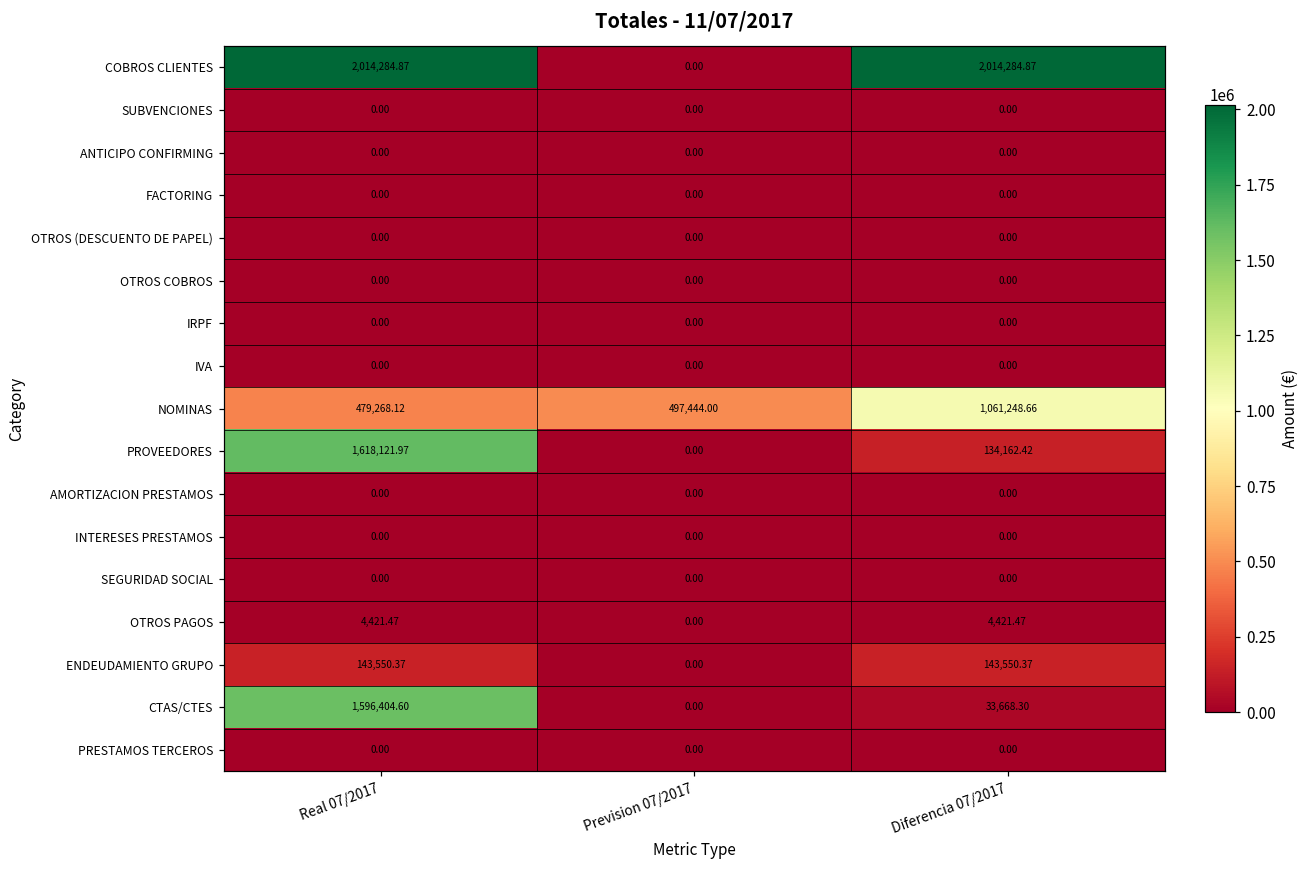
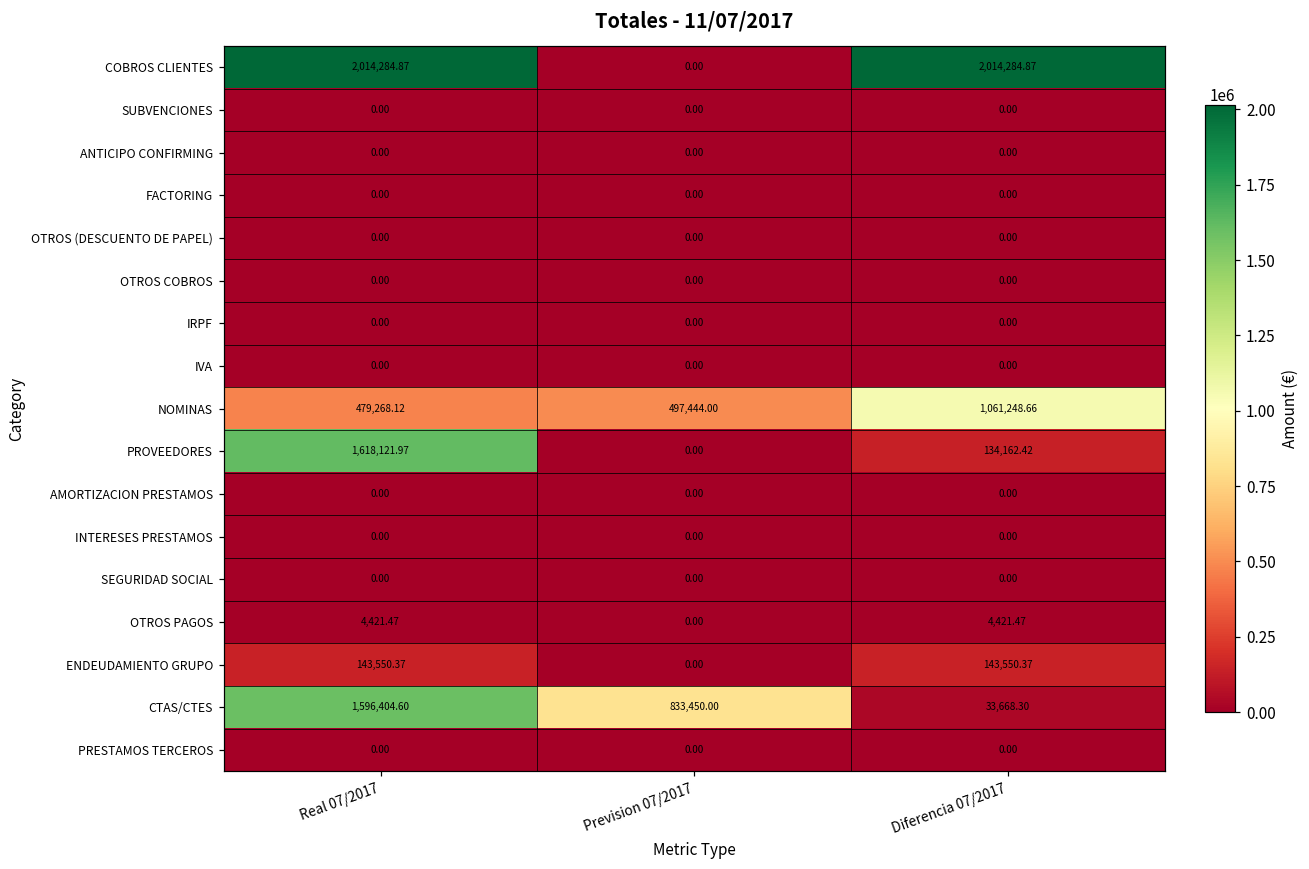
CTAS/CTES, Prevision 07/2017: 0.00 -> 833,450.00
